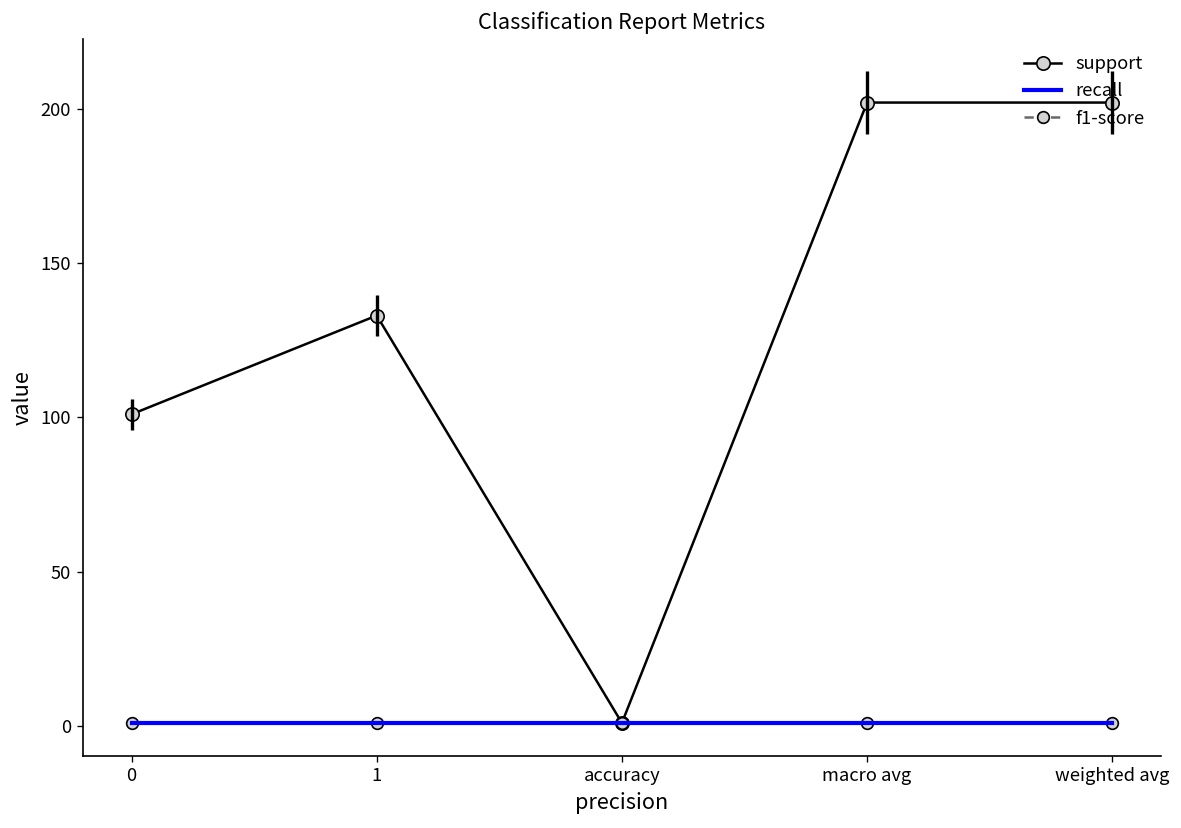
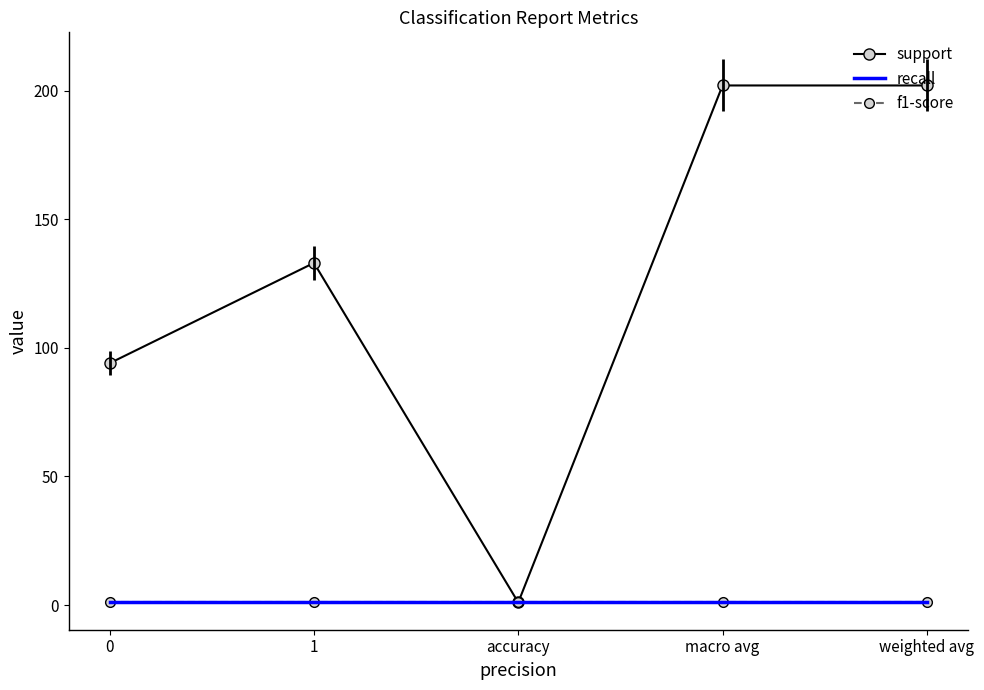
support, 0: 101 -> 94
